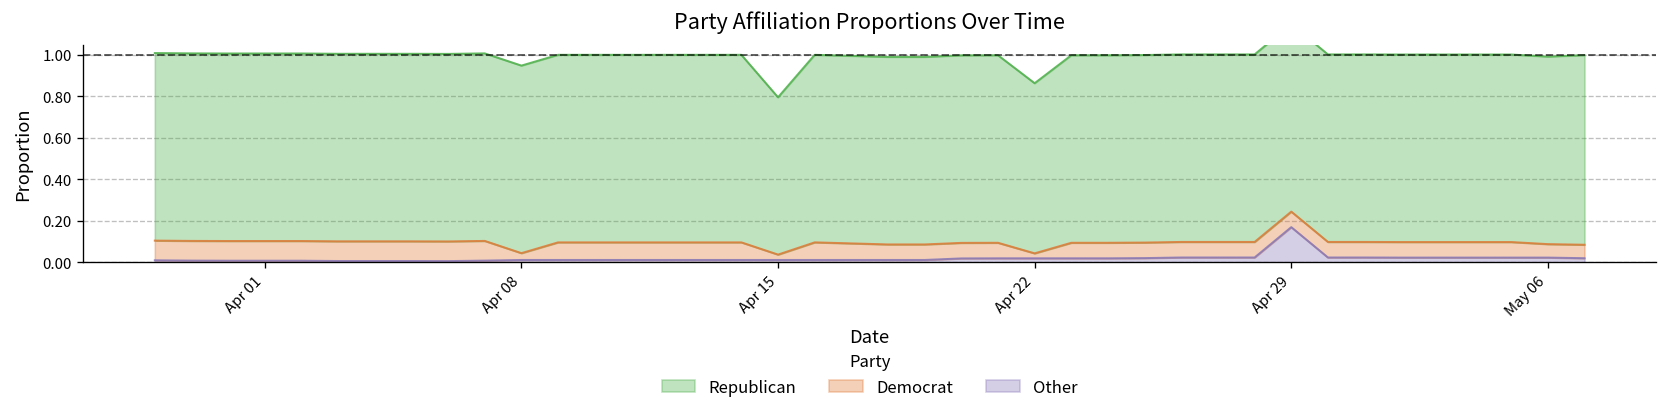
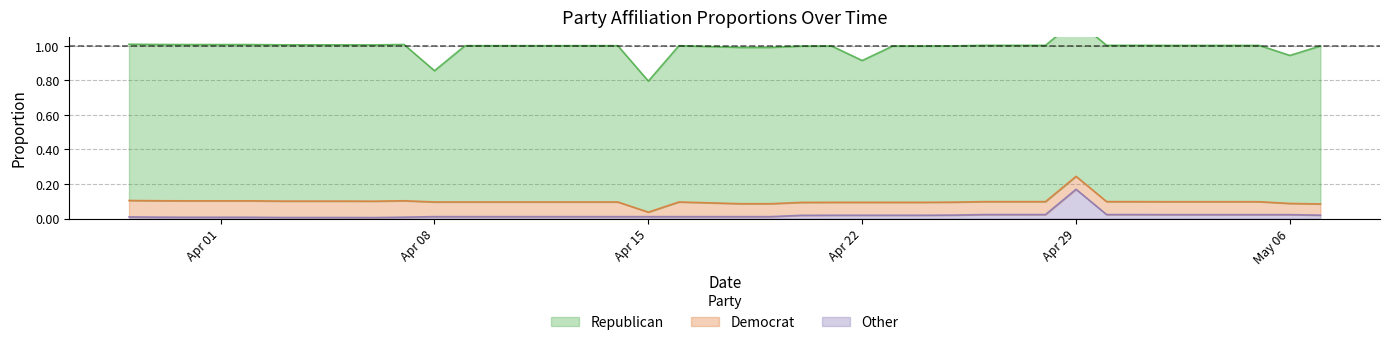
Democrat, Apr 08: 0.03 -> 0.09
Republican, Apr 08: 0.91 -> 0.76
Democrat, Apr 22: 0.02 -> 0.08
Republican, May 06: 0.91 -> 0.86
